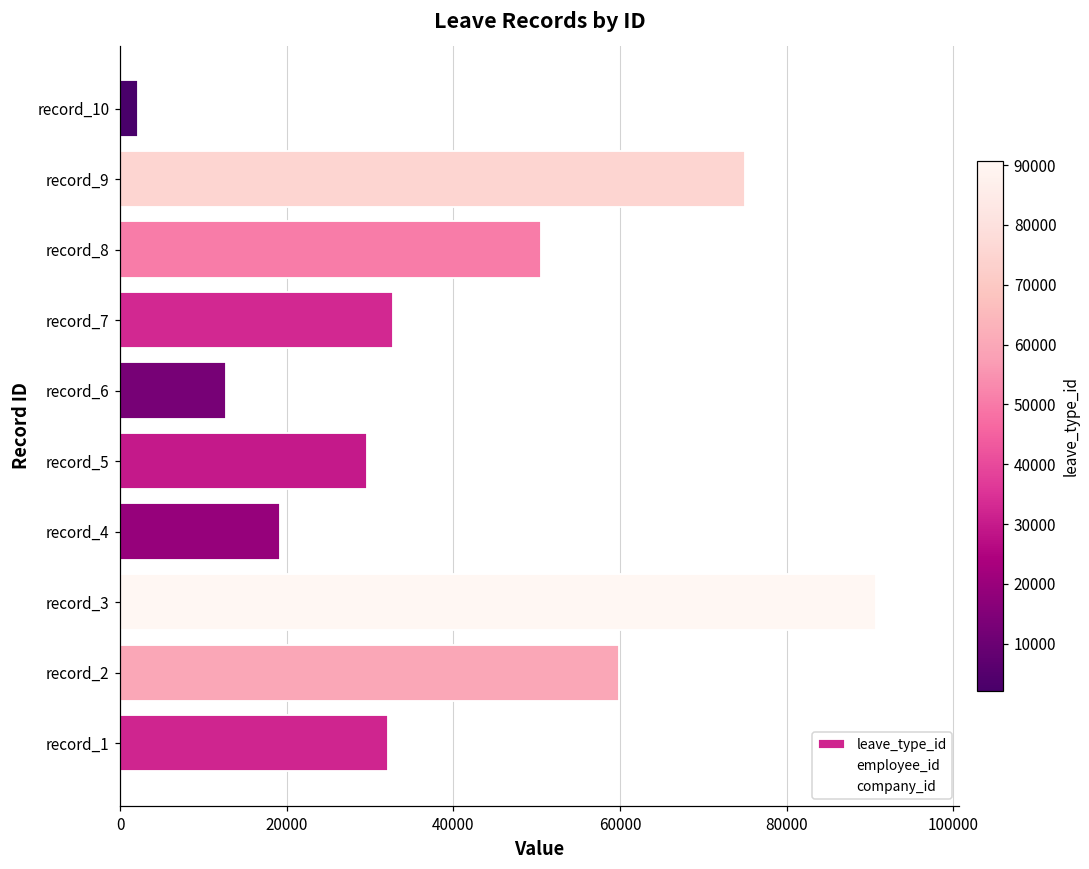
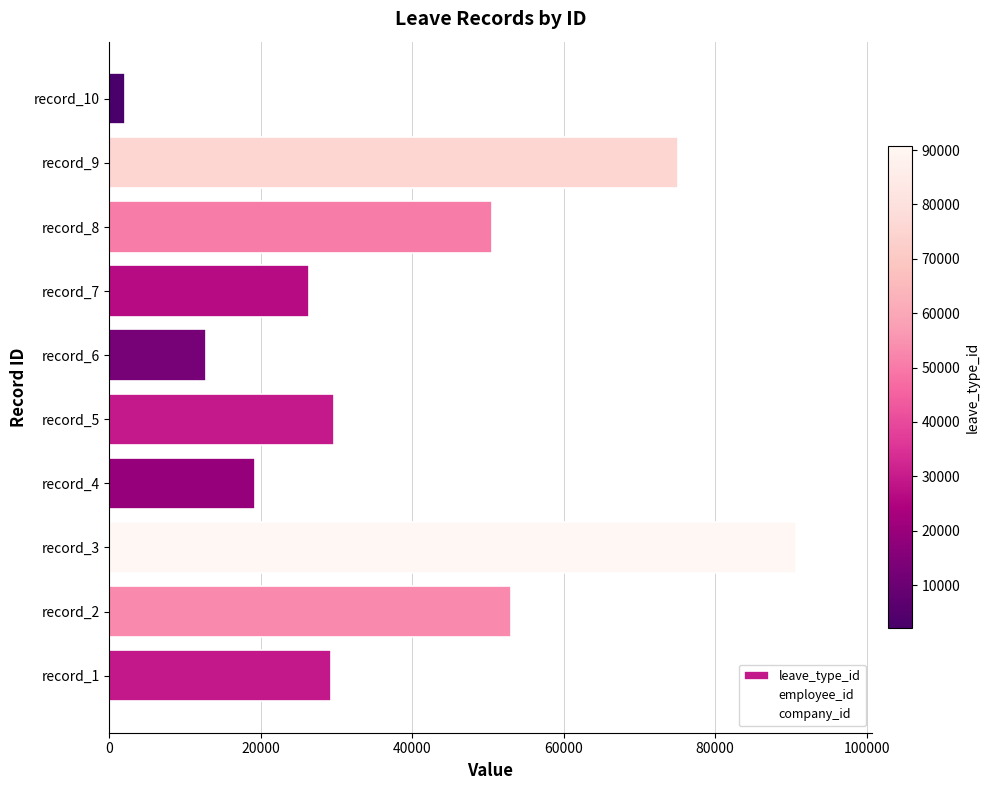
leave_type_id, record_7: 33000 -> 26000
leave_type_id, record_2: 60000 -> 53000
leave_type_id, record_1: 32000 -> 29000
